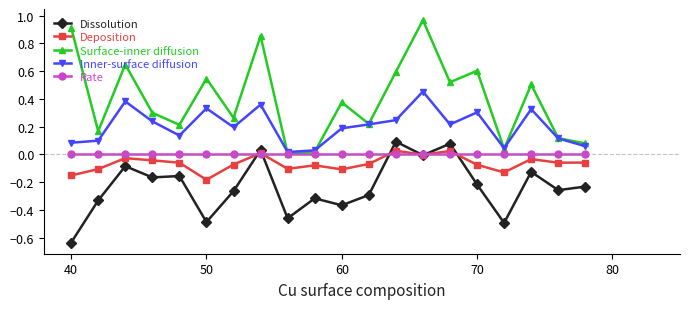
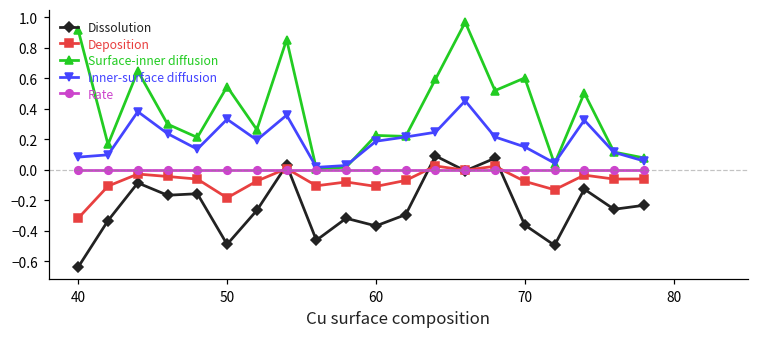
Deposition, 40: -0.15 -> -0.32
Surface-inner diffusion, 60: 0.38 -> 0.23
Dissolution, 70: -0.22 -> -0.36
Inner-surface diffusion, 70: 0.30 -> 0.15
